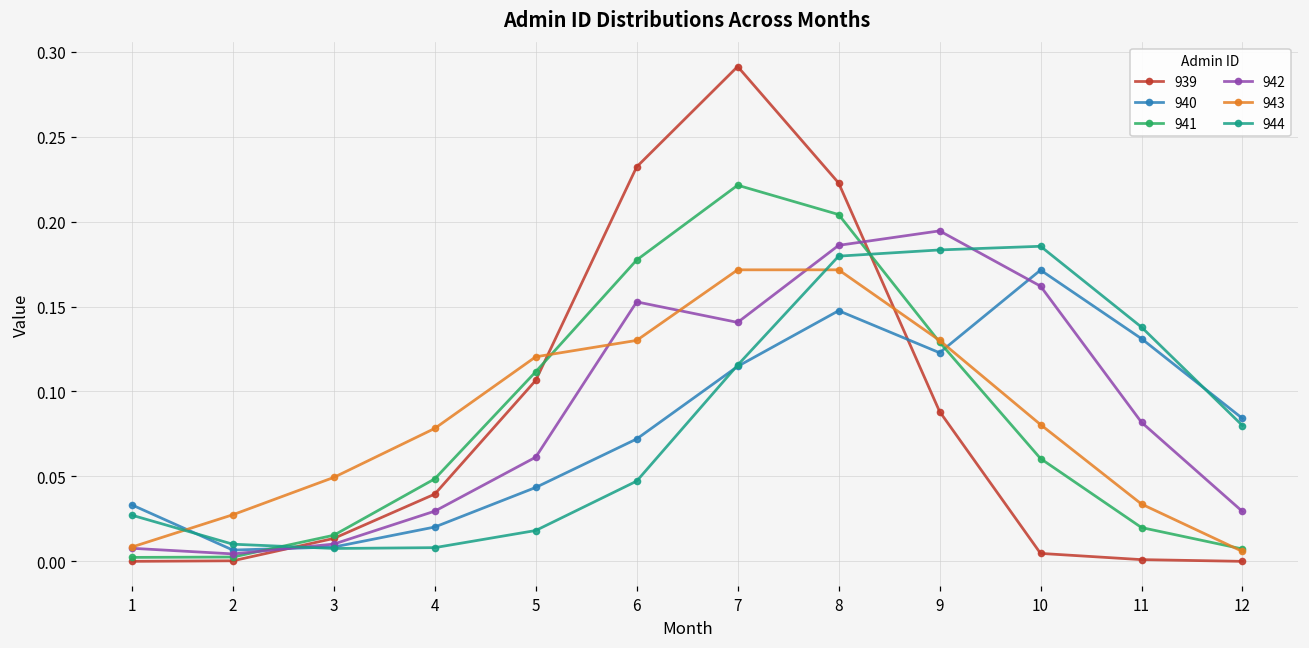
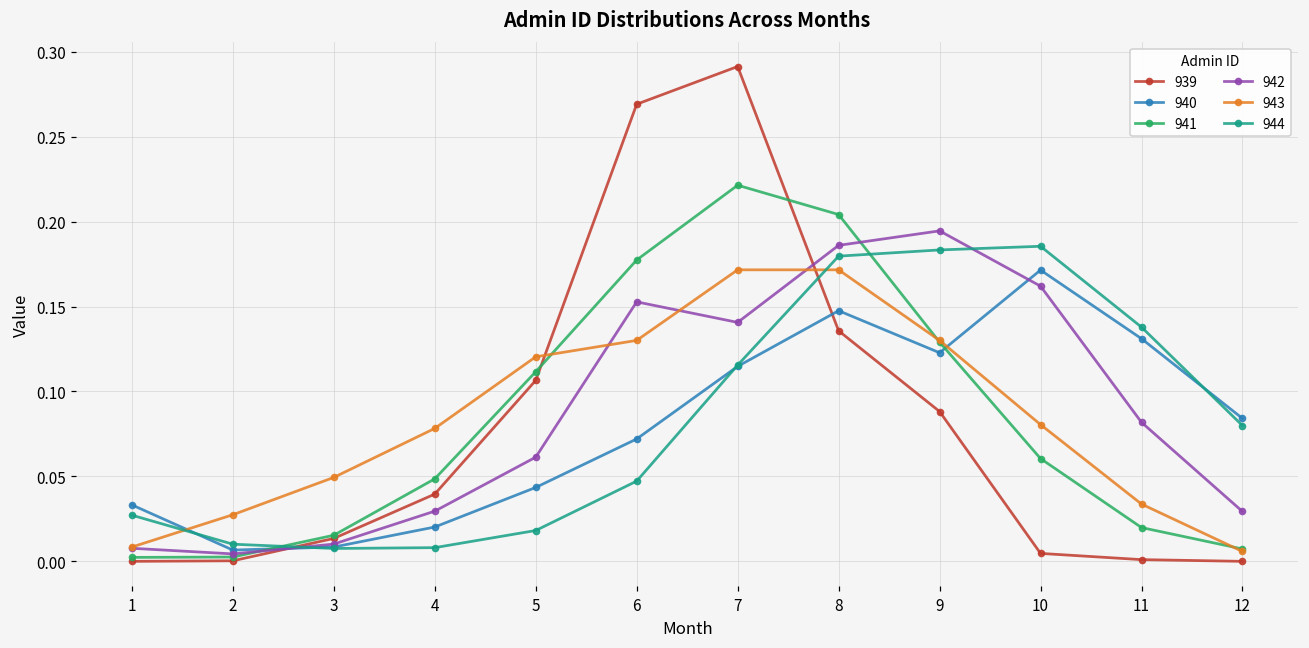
939, 6: 0.232 -> 0.269
939, 8: 0.223 -> 0.136
